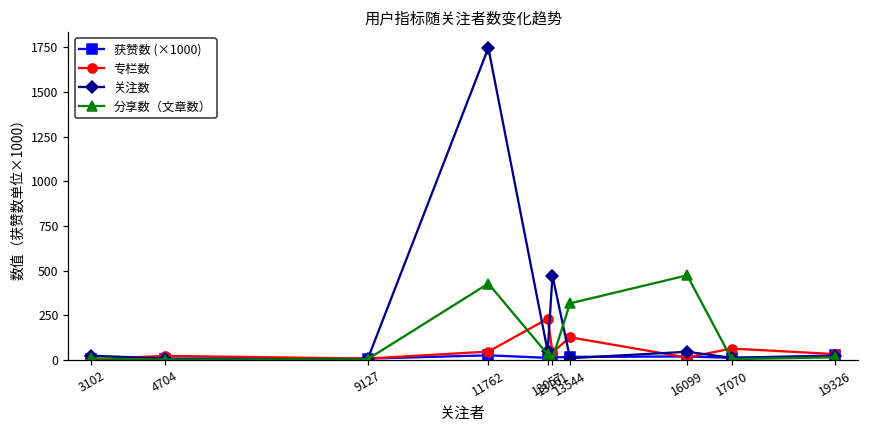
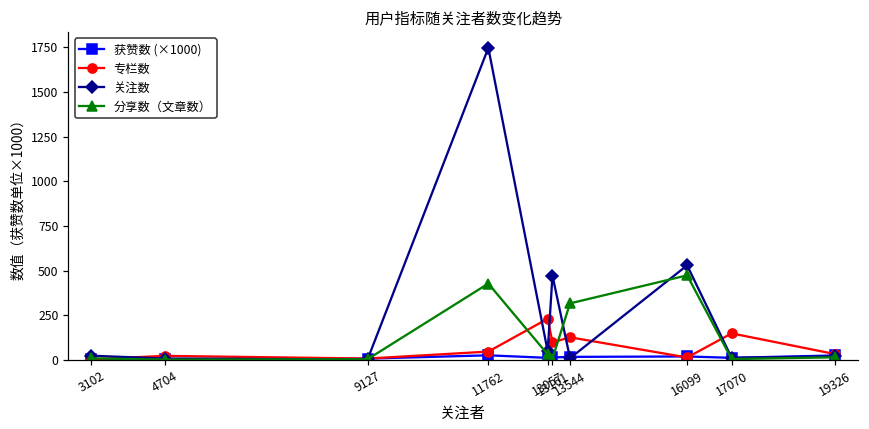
专栏数, 13161: 40 -> 100
关注数, 16099: 50 -> 530
专栏数, 17070: 60 -> 150
